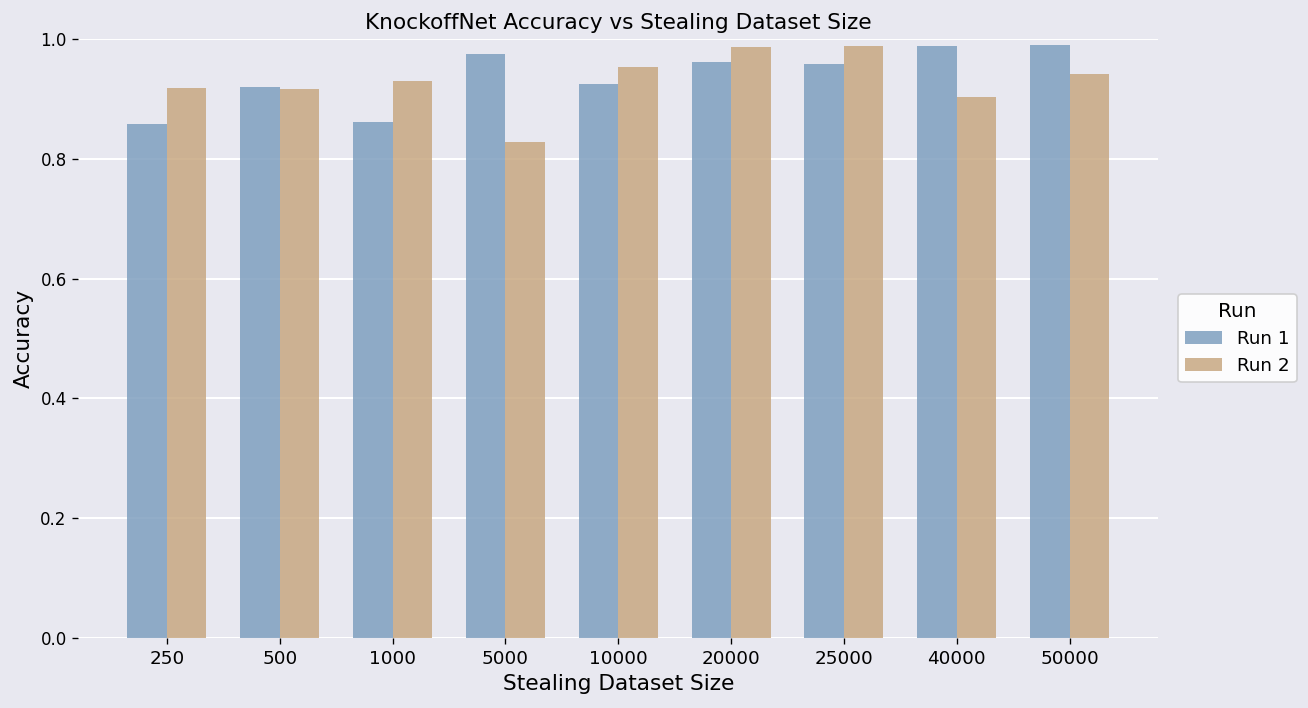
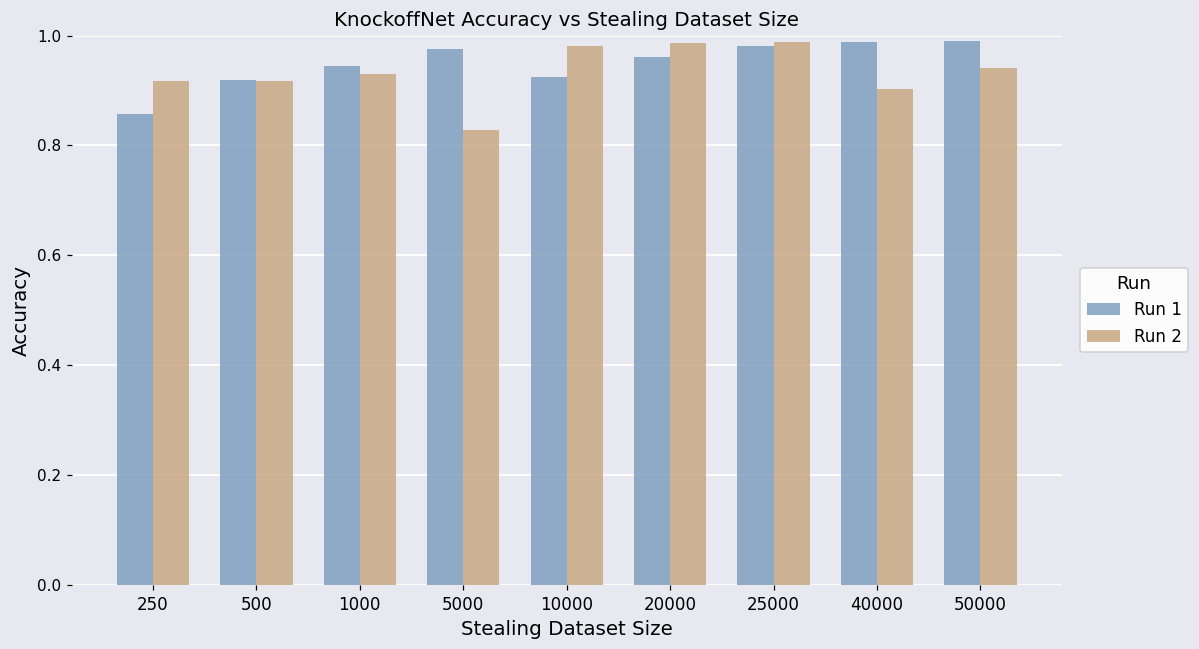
Run 1, 1000: 0.86 -> 0.95
Run 2, 10000: 0.95 -> 0.98
Run 1, 25000: 0.96 -> 0.98
